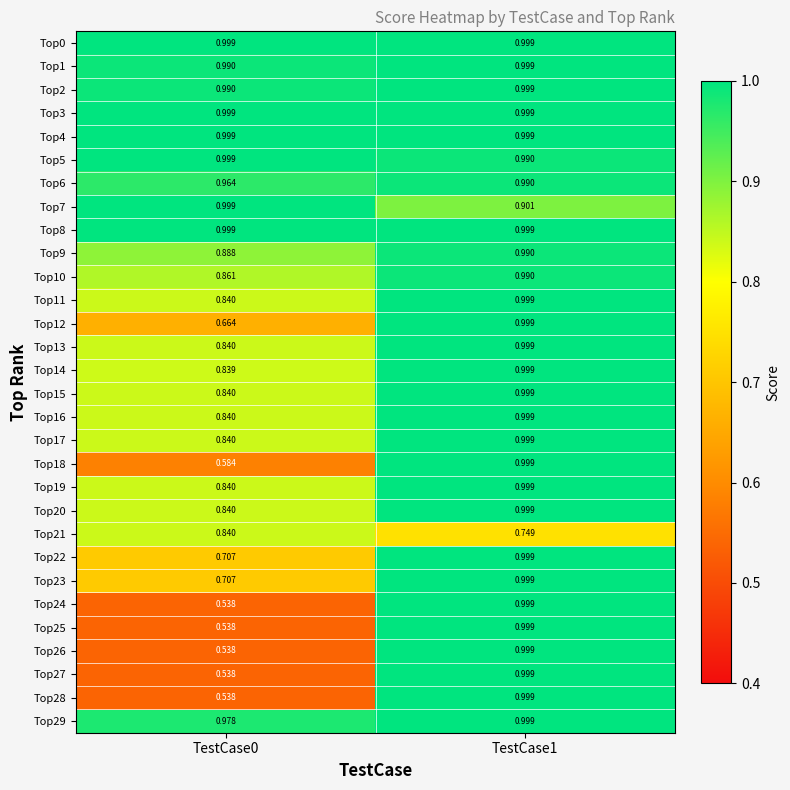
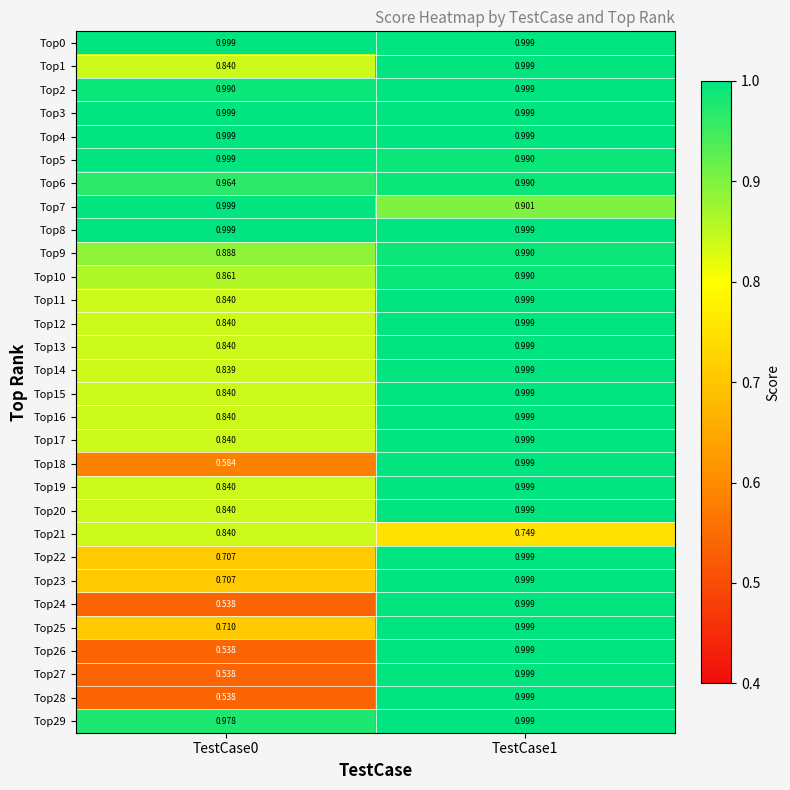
Top1, TestCase0: 0.990 -> 0.840
Top12, TestCase0: 0.664 -> 0.840
Top25, TestCase0: 0.538 -> 0.710
